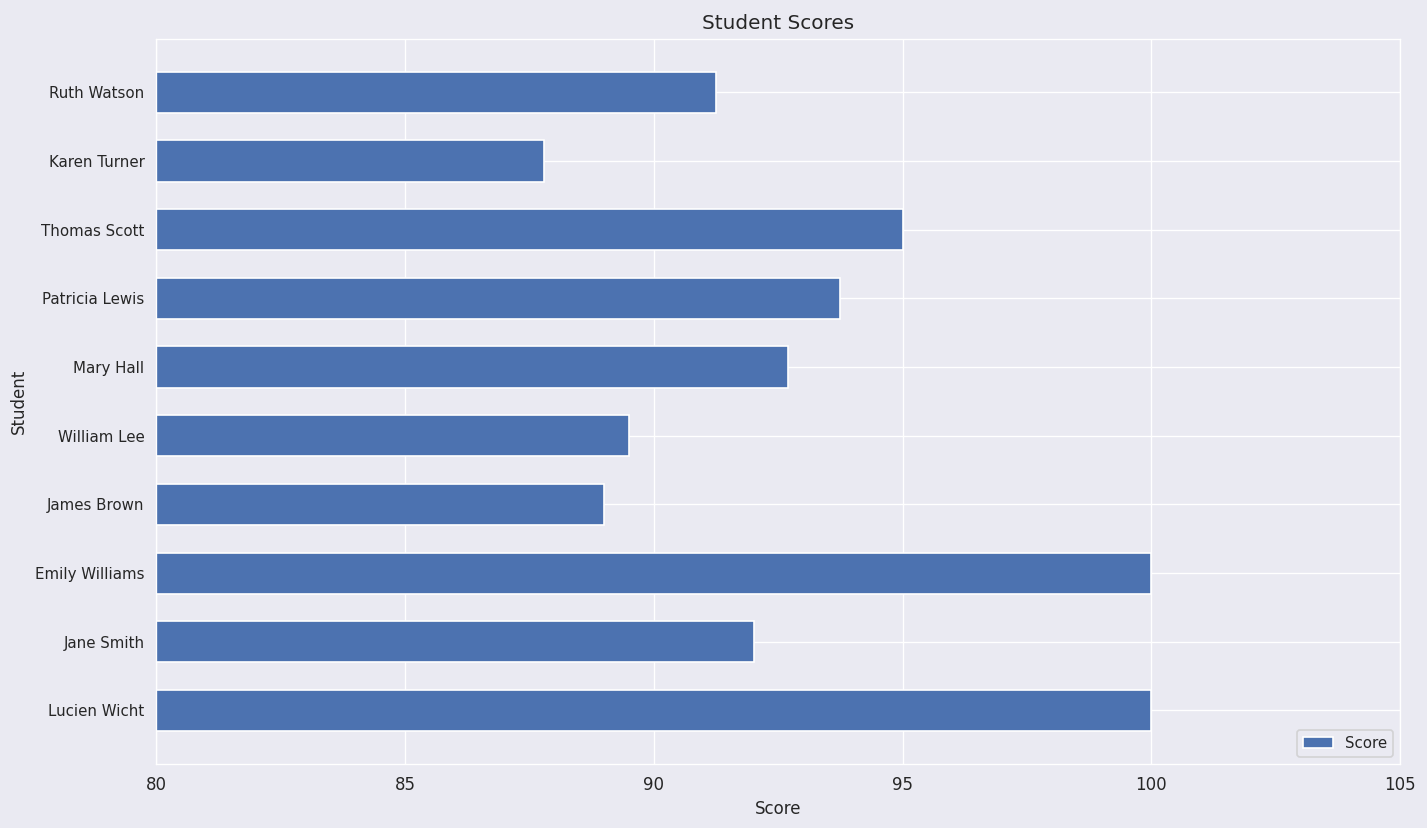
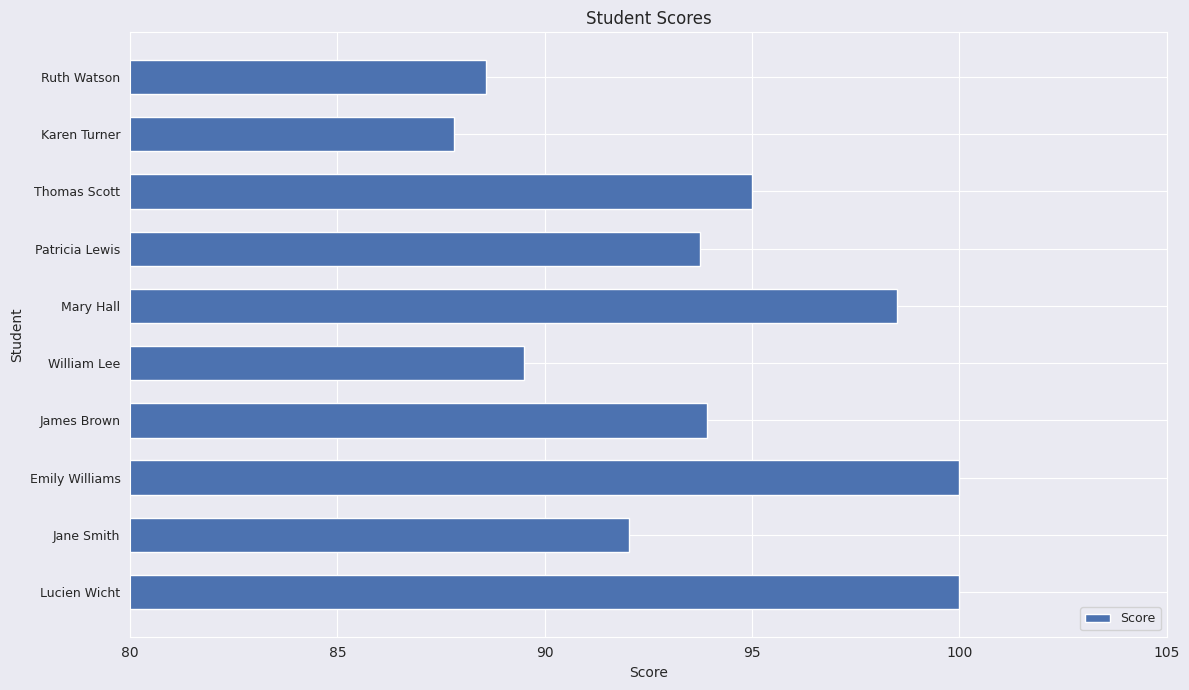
Ruth Watson: 91.3 -> 88.6
Mary Hall: 92.7 -> 98.5
James Brown: 89.0 -> 93.9
